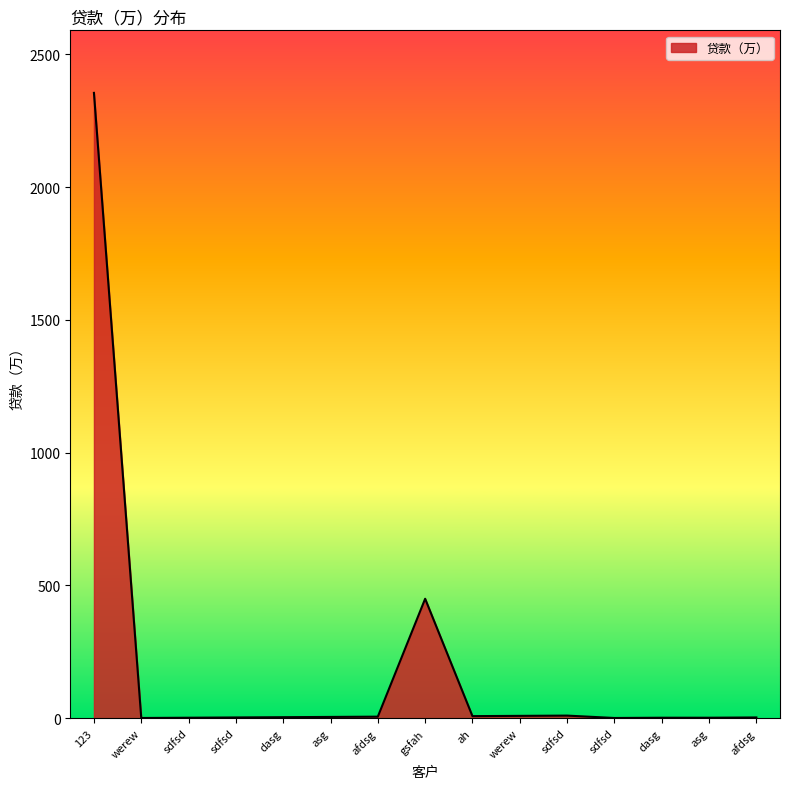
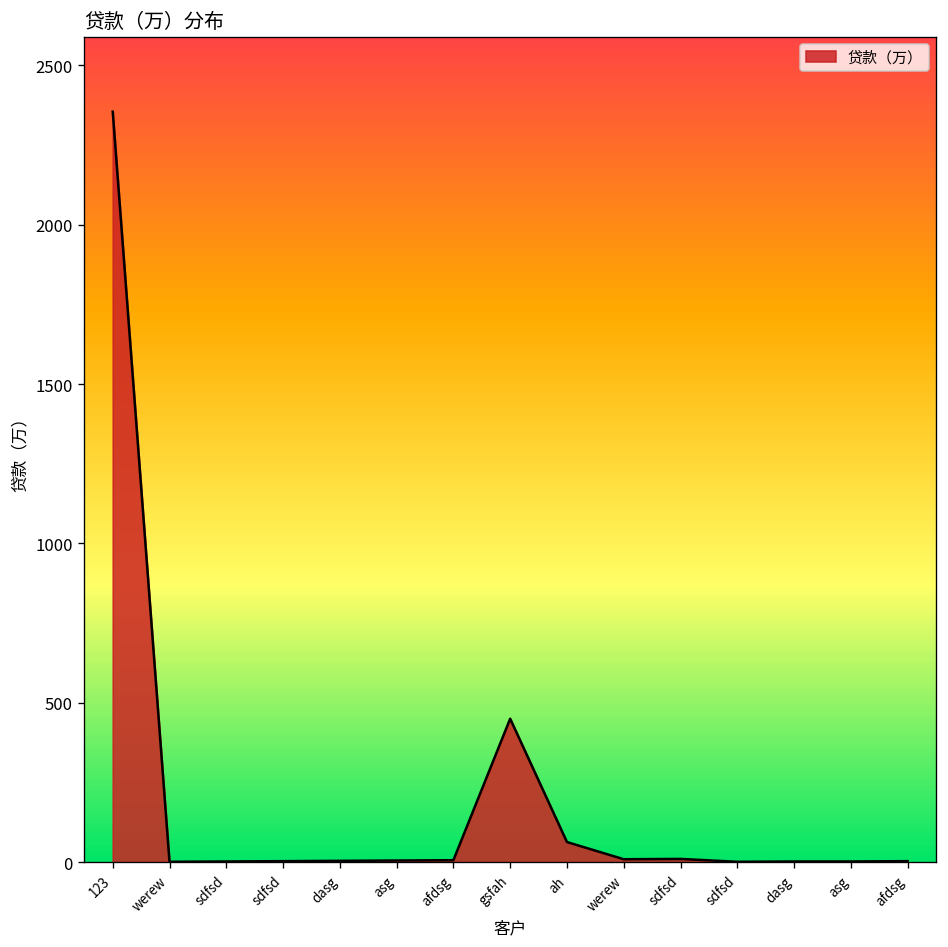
ah: 10 -> 60
